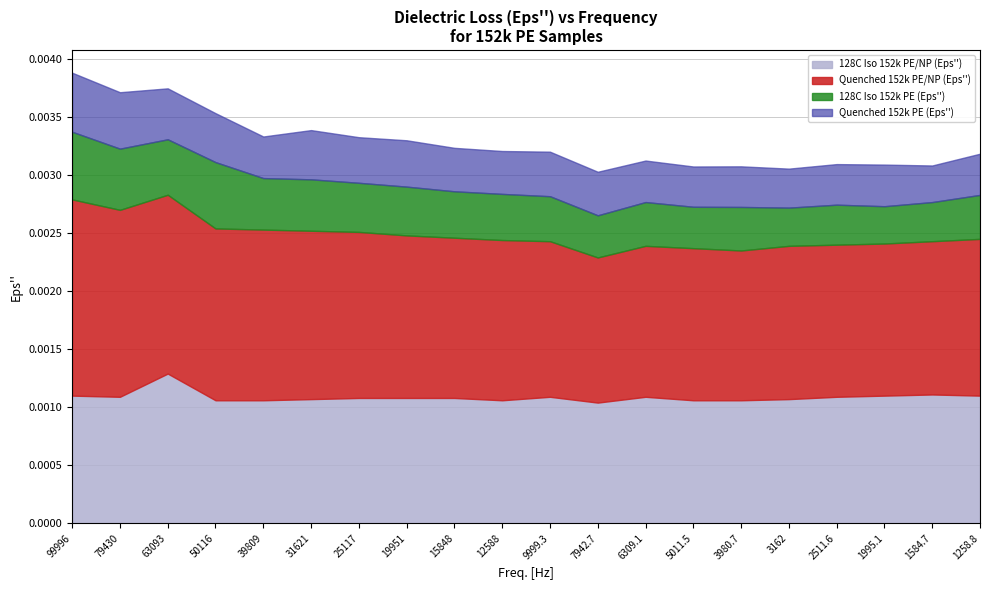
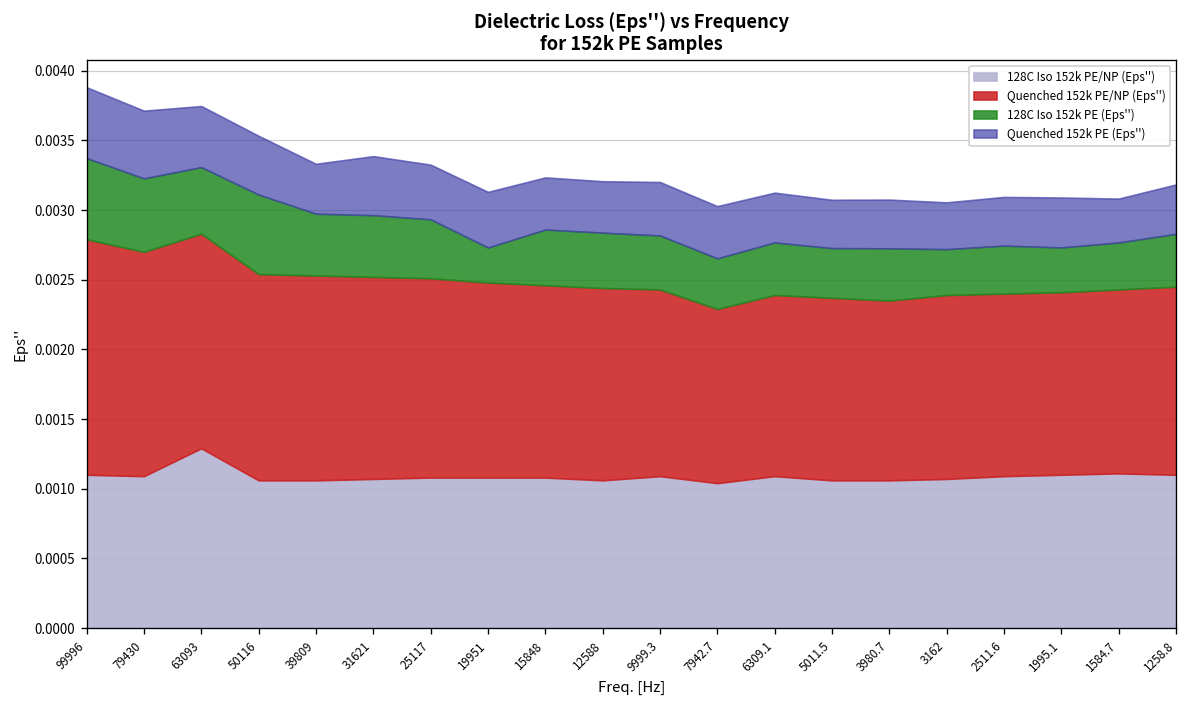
128C Iso 152k PE (Eps''), 19951: 0.00042 -> 0.00025
